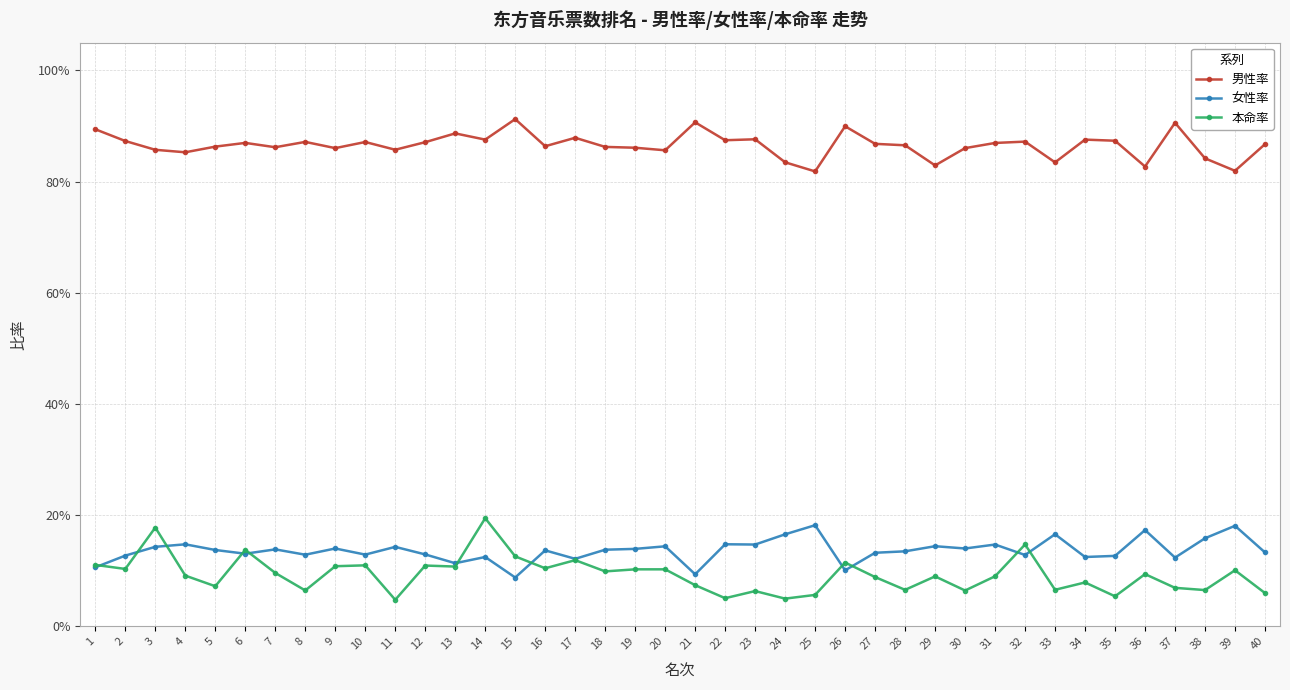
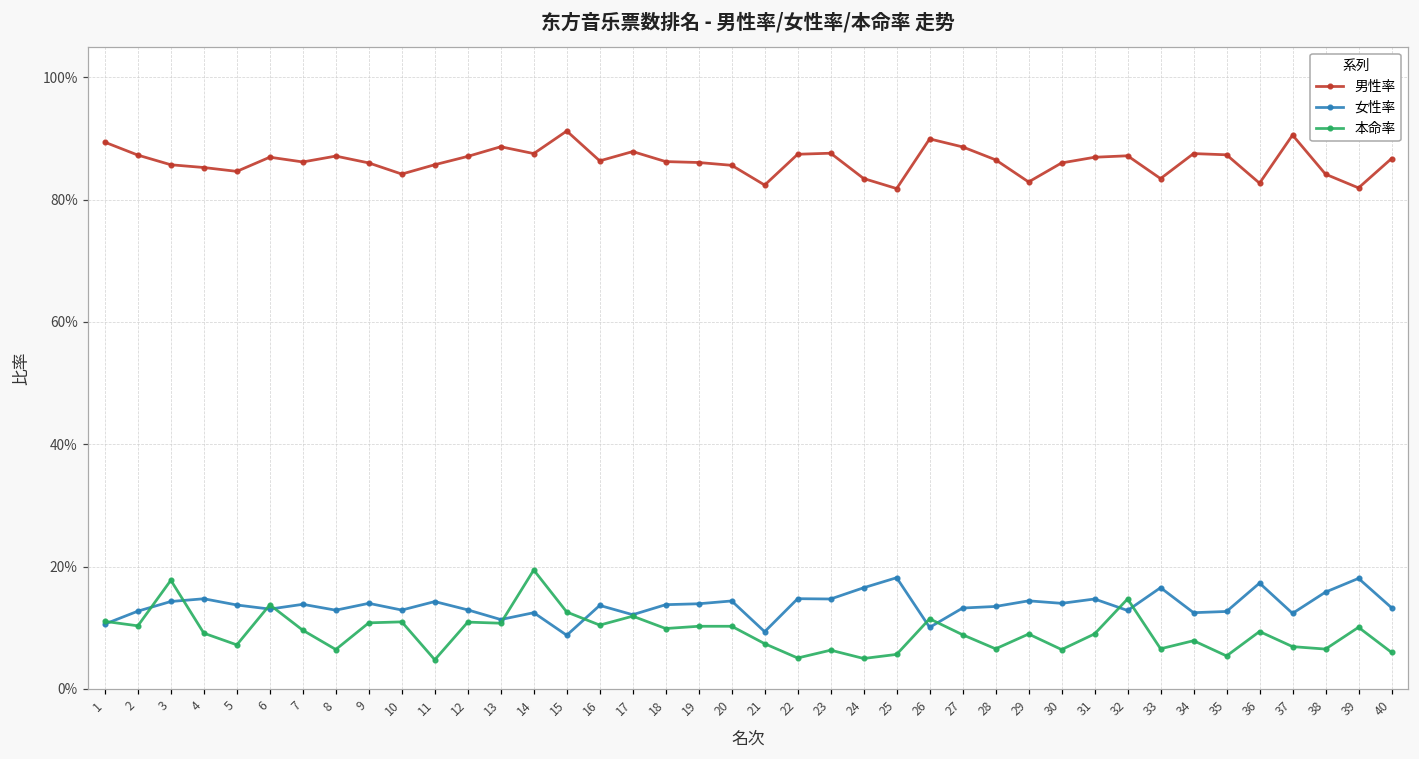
男性率, 5: 86% -> 85%
男性率, 10: 87% -> 84%
男性率, 21: 91% -> 82%
男性率, 27: 87% -> 89%
